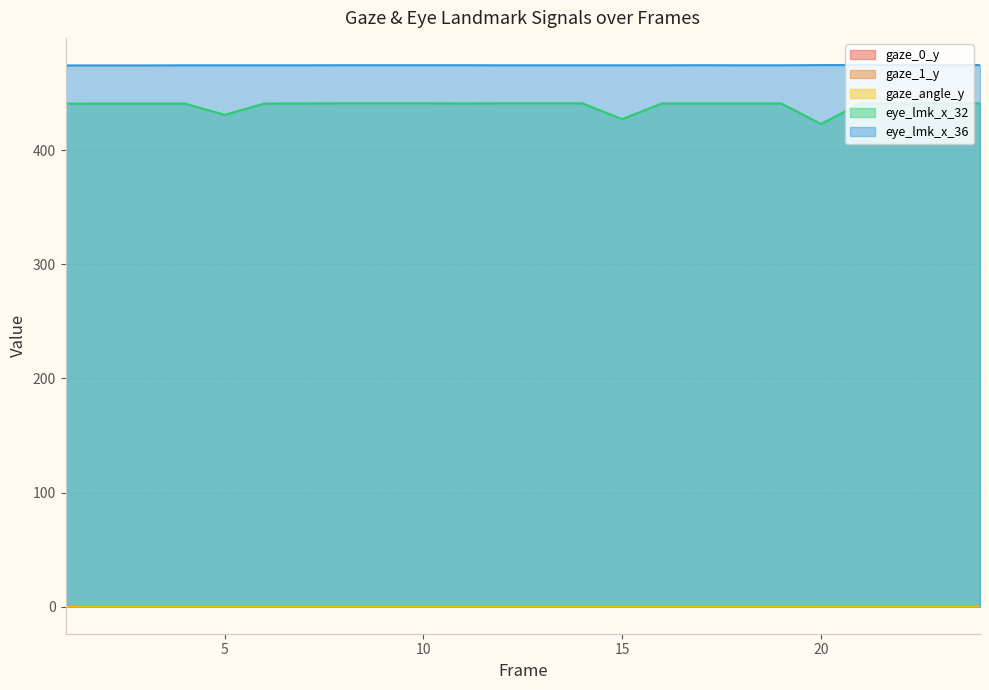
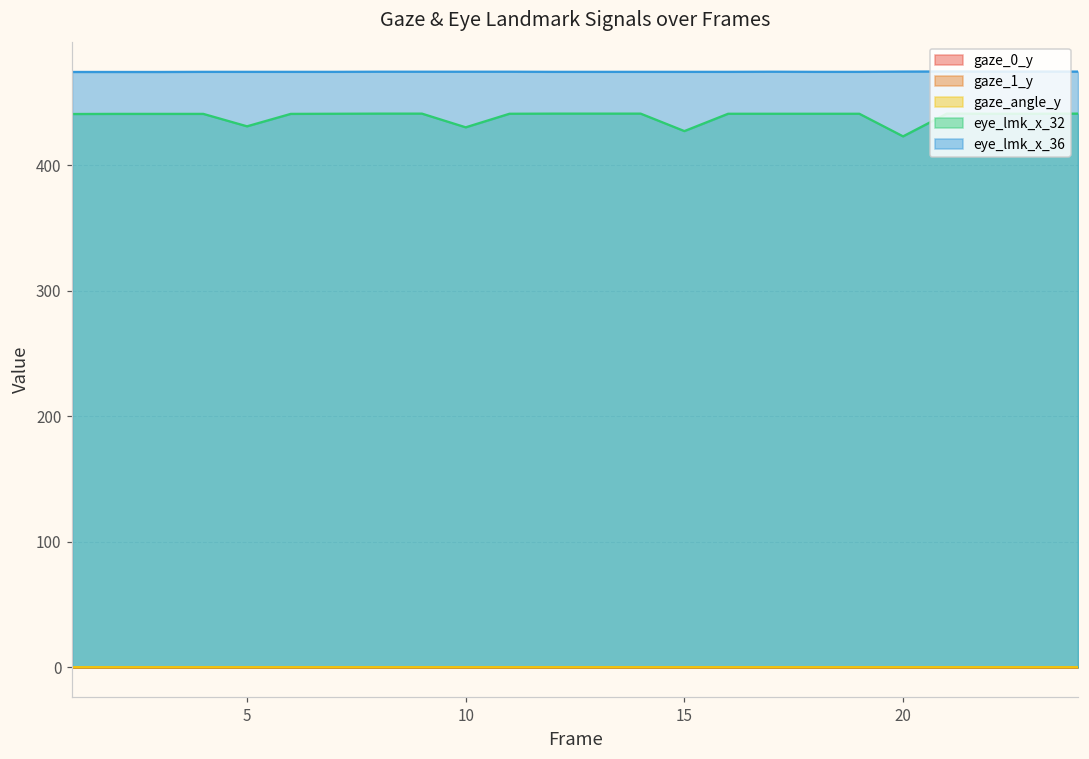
eye_lmk_x_32, 10: 441 -> 430
